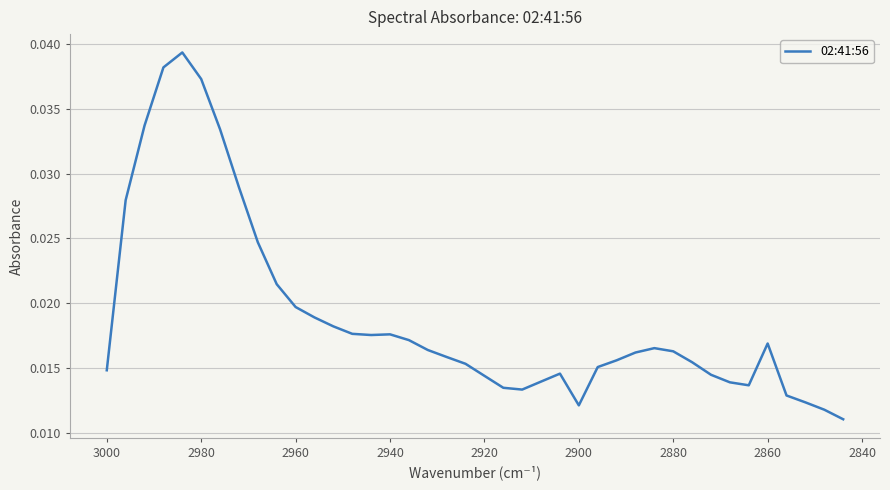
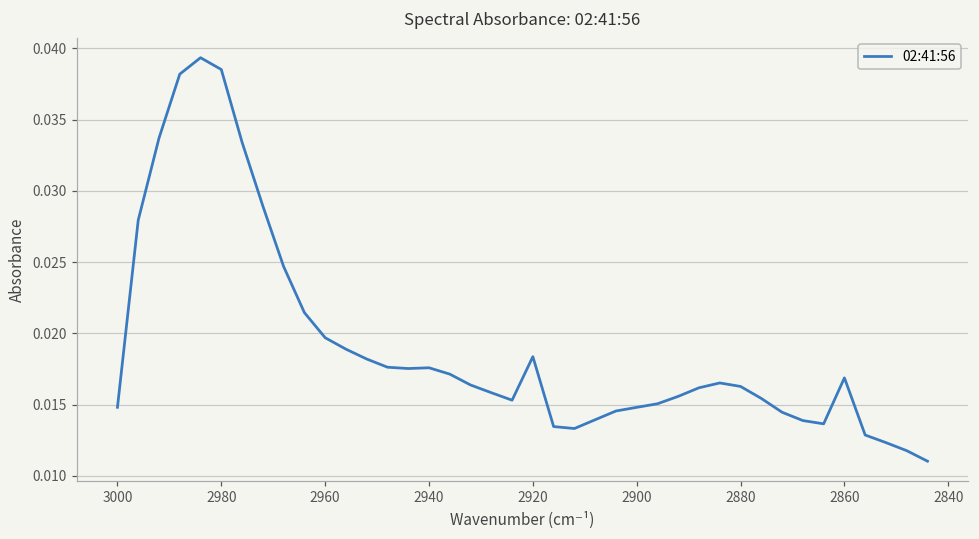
2980: 0.0373 -> 0.0385
2920: 0.0144 -> 0.0184
2900: 0.0121 -> 0.0148
